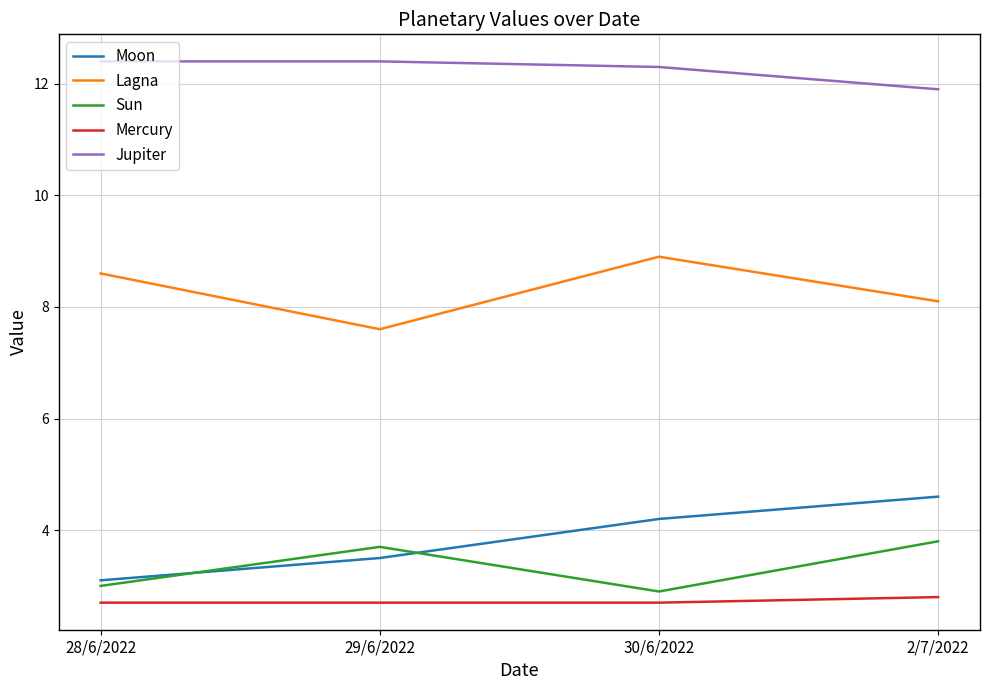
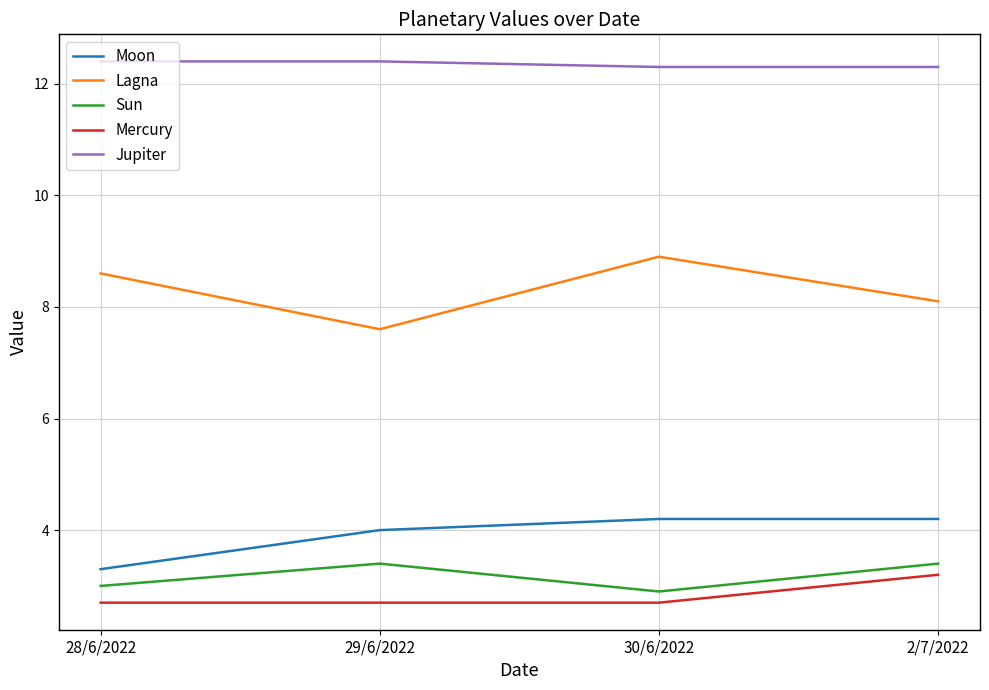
Moon, 28/6/2022: 3.1 -> 3.3
Moon, 29/6/2022: 3.5 -> 4.0
Sun, 29/6/2022: 3.7 -> 3.4
Moon, 2/7/2022: 4.6 -> 4.2
Sun, 2/7/2022: 3.8 -> 3.4
Mercury, 2/7/2022: 2.8 -> 3.2
Jupiter, 2/7/2022: 11.9 -> 12.3
